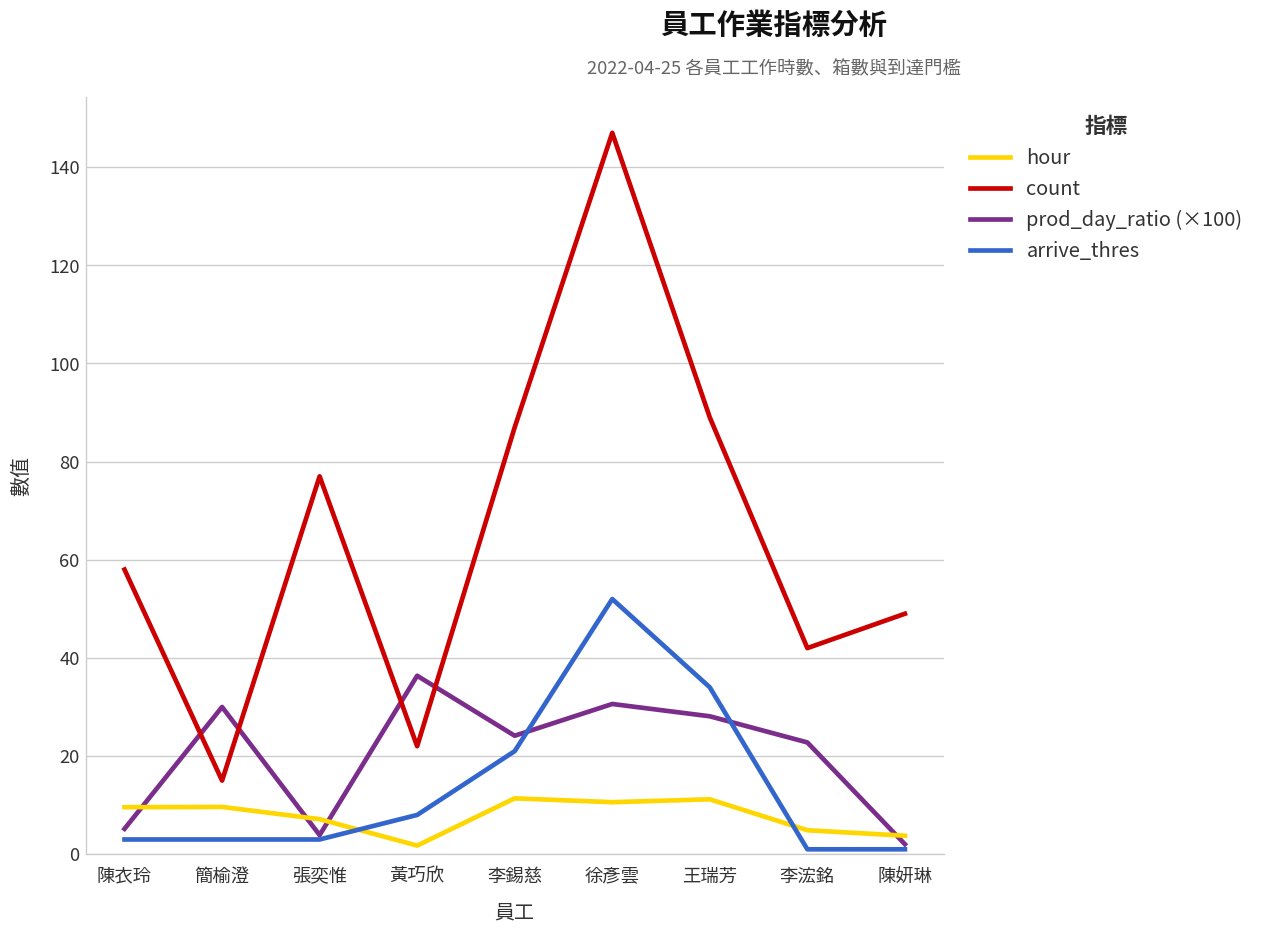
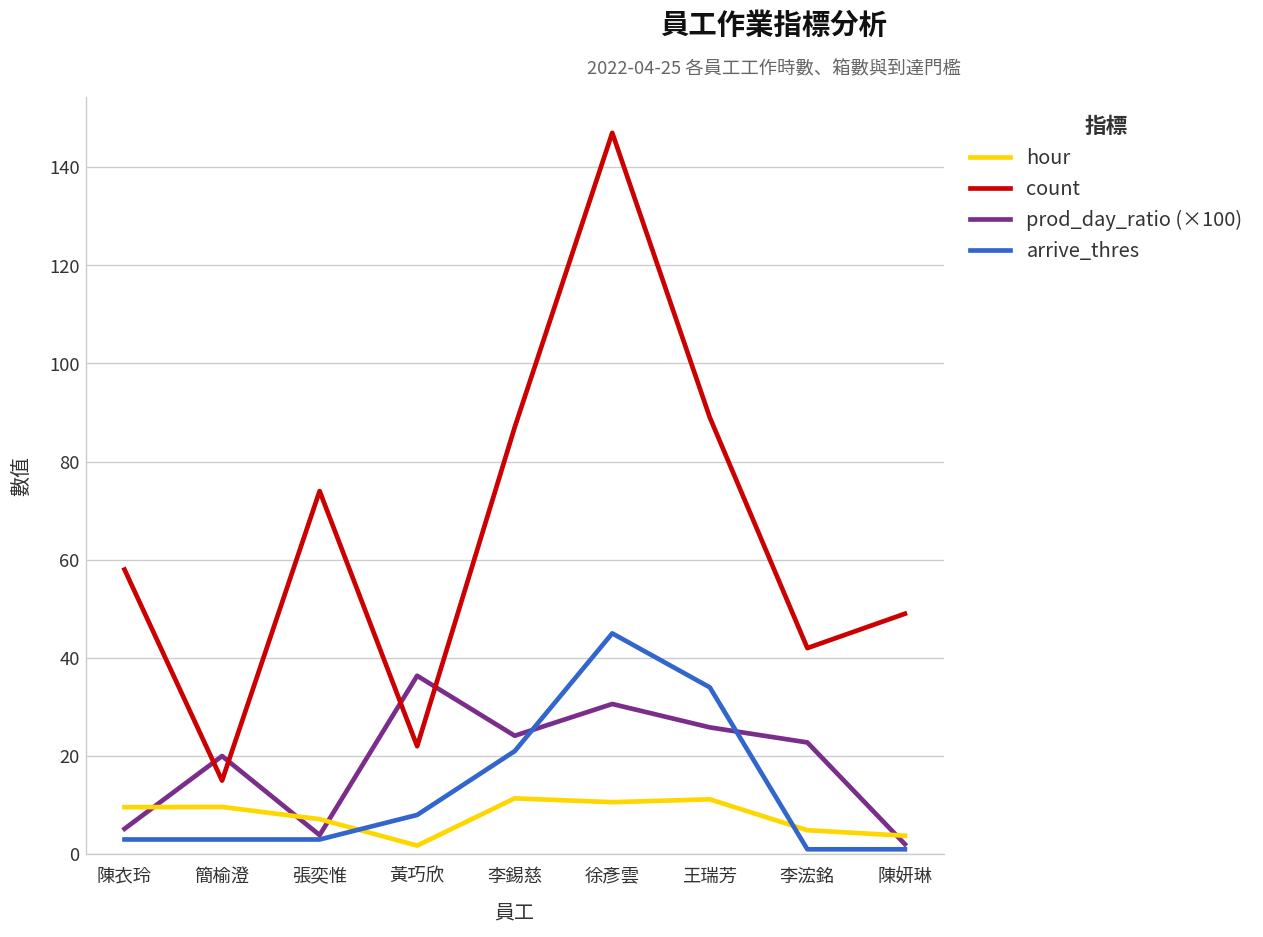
prod_day_ratio (×100), 簡榆澄: 30 -> 20
count, 張奕惟: 77 -> 74
arrive_thres, 徐彥雲: 52 -> 45
prod_day_ratio (×100), 王瑞芳: 28 -> 26
